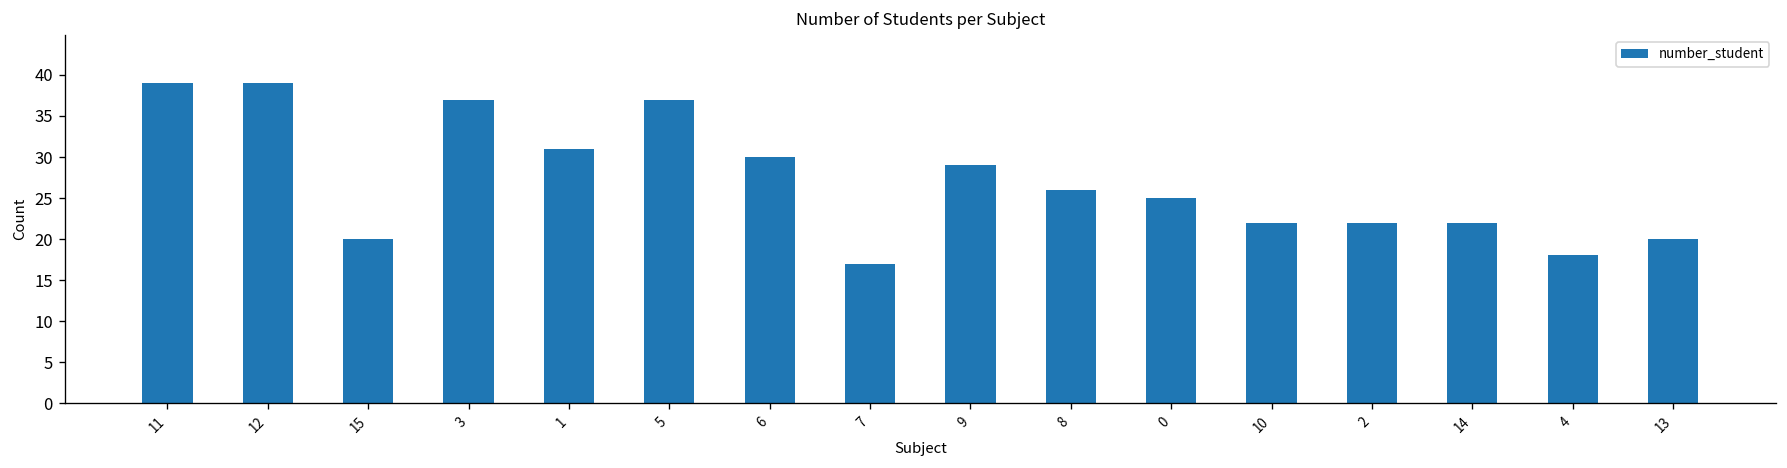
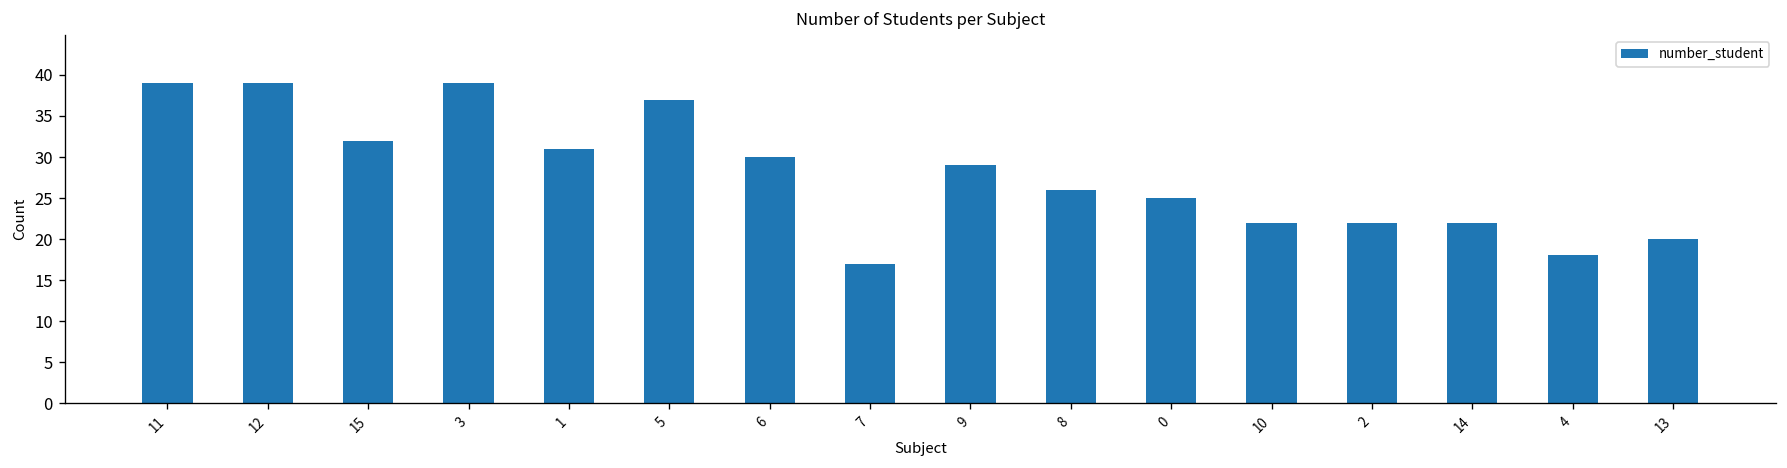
15: 20 -> 32
3: 37 -> 39
